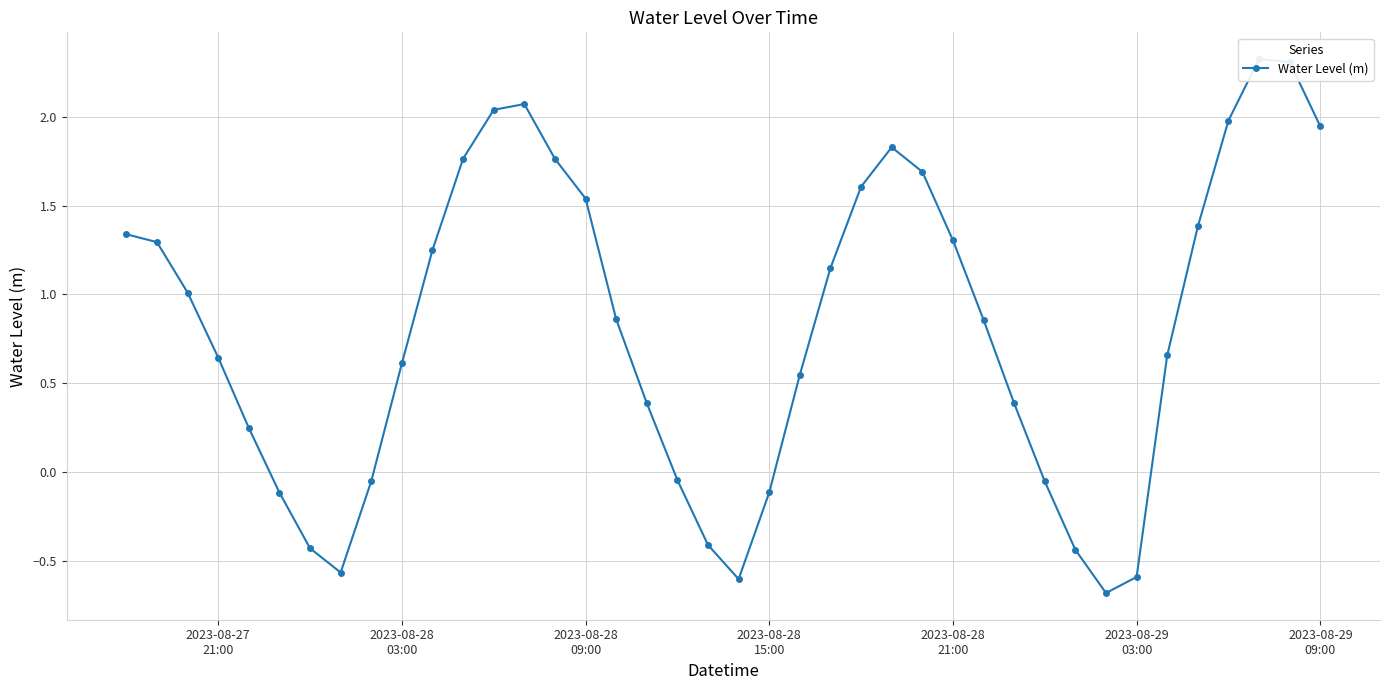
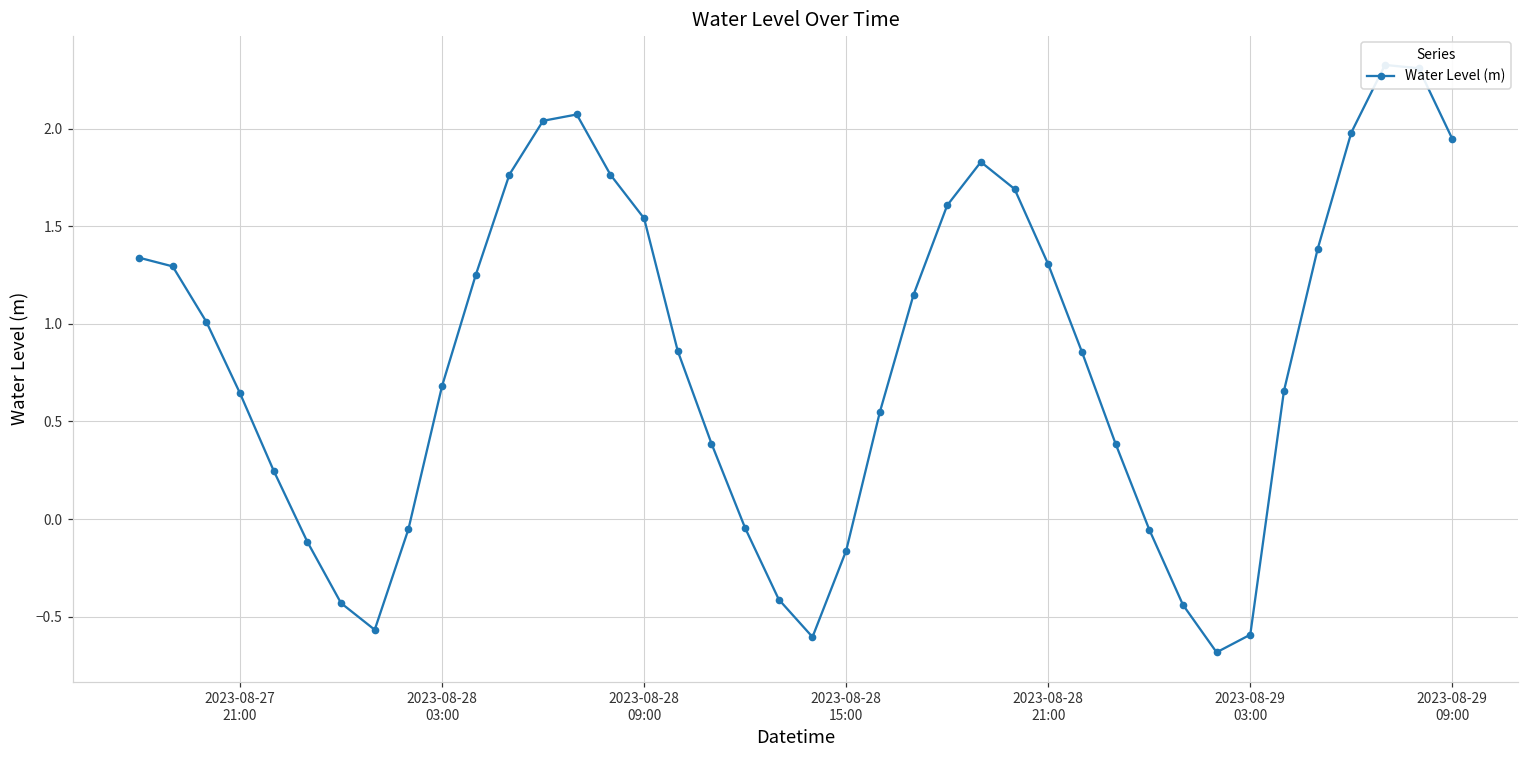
2023-08-28 03:00: 0.61 -> 0.68
2023-08-28 15:00: -0.12 -> -0.16
